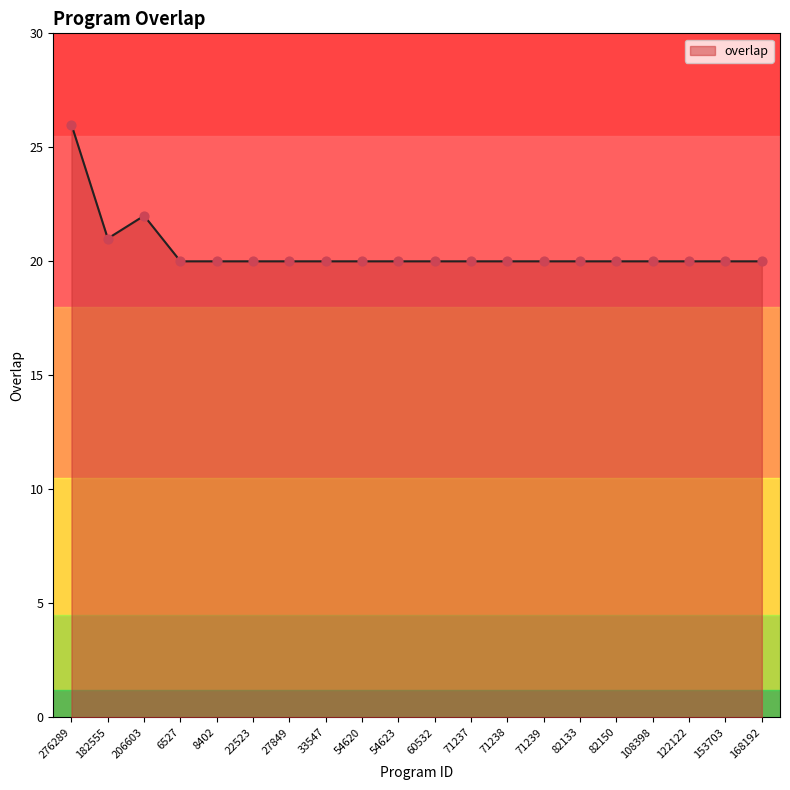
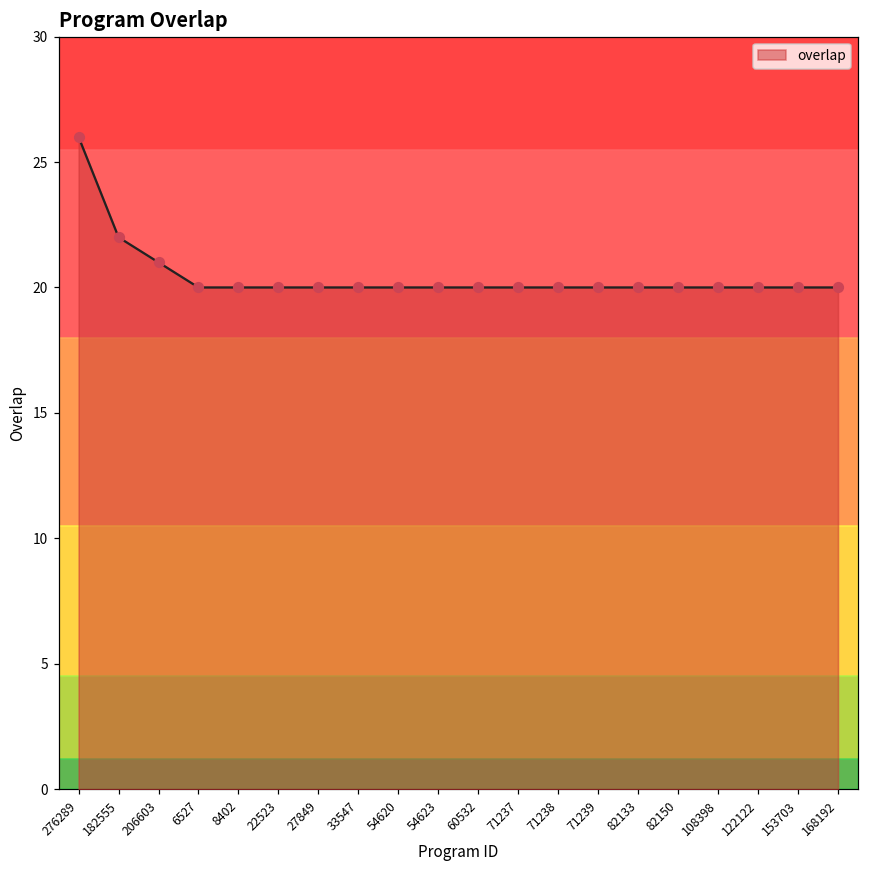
182555: 21 -> 22
206603: 22 -> 21
